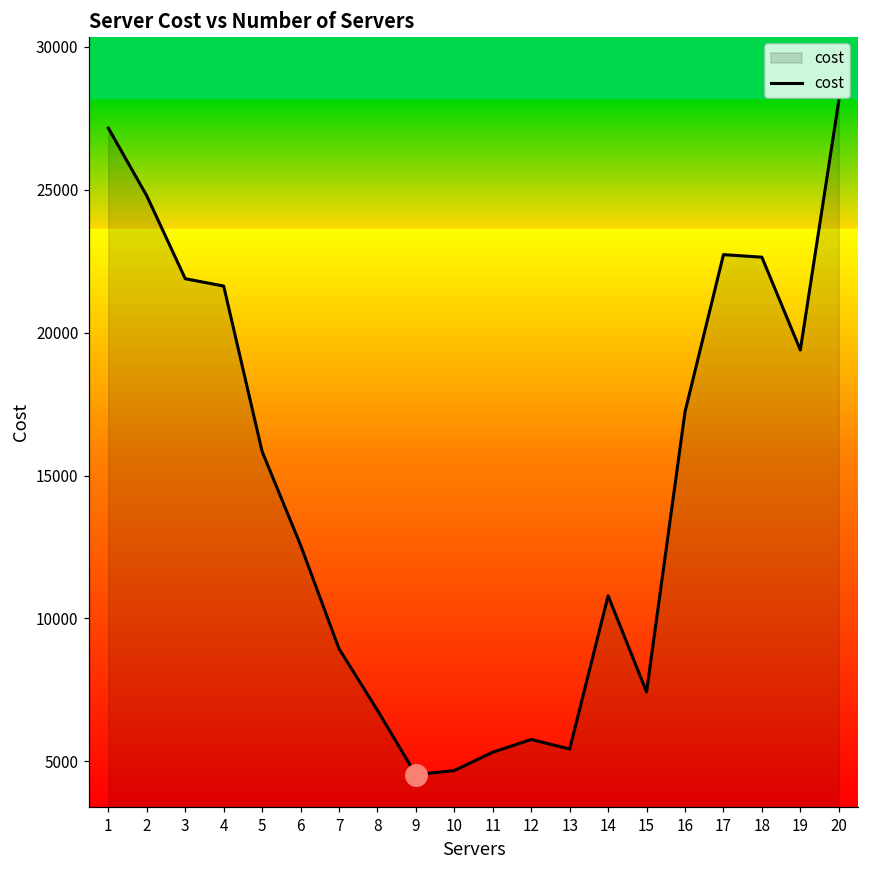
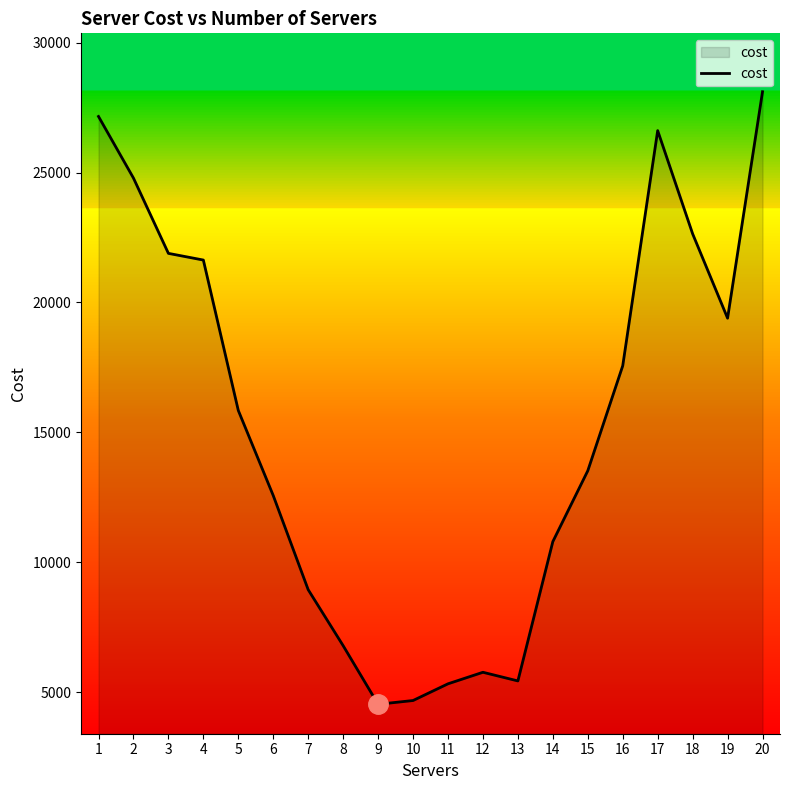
cost, 15: 7400 -> 13500
cost, 16: 17200 -> 17600
cost, 17: 22700 -> 26600
